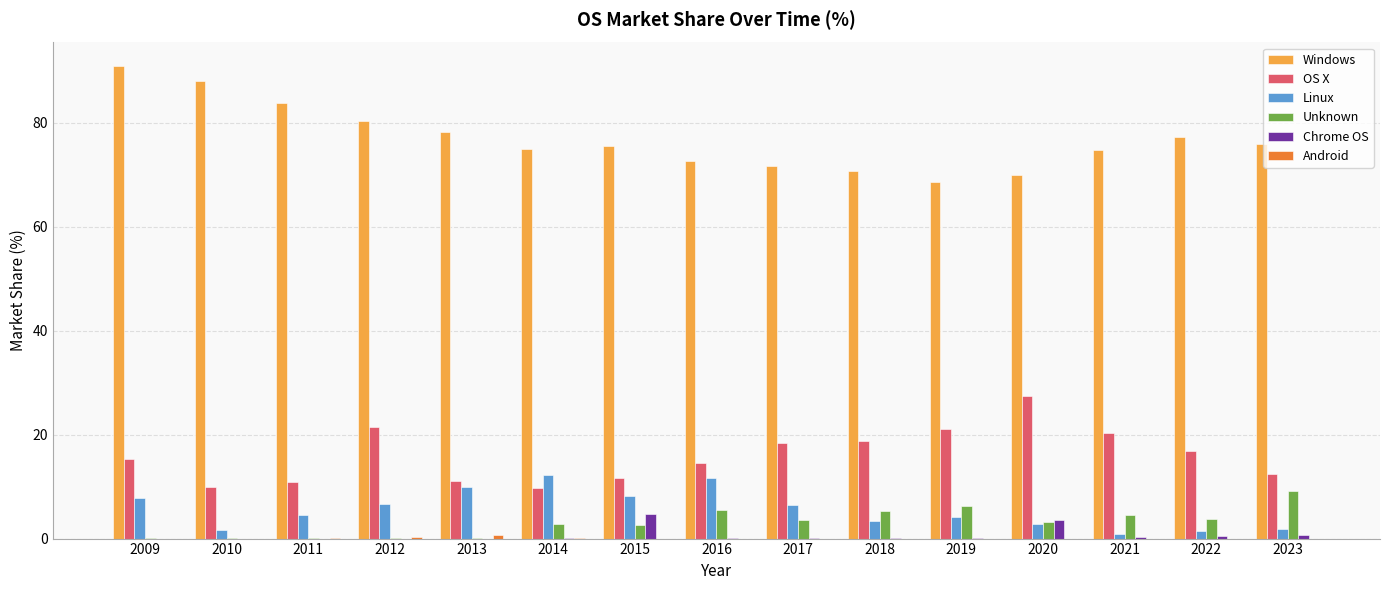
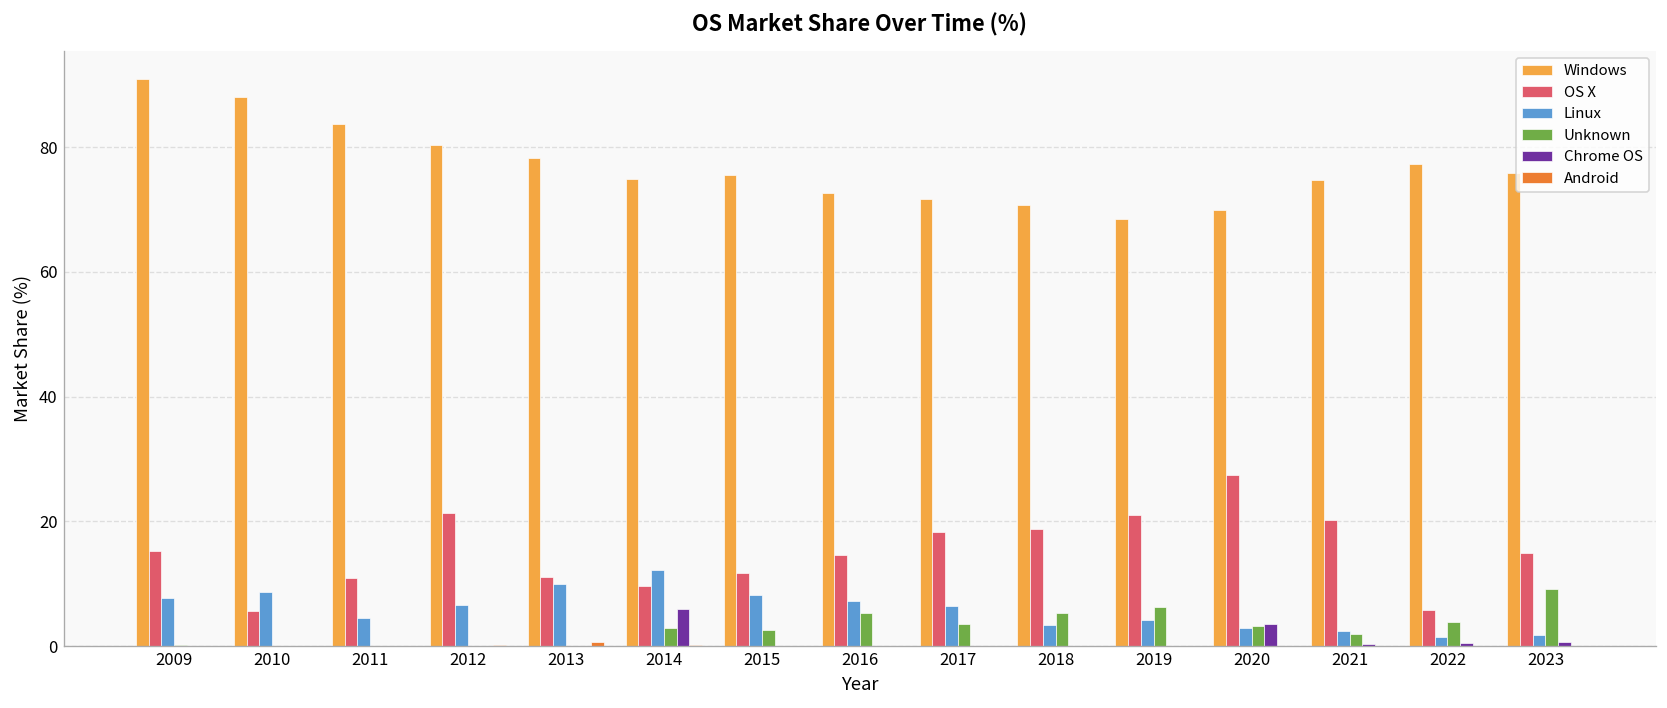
OS X, 2010: 10 -> 6
Linux, 2010: 2 -> 9
Chrome OS, 2014: 0 -> 6
Chrome OS, 2015: 5 -> 0
Linux, 2016: 12 -> 7
Linux, 2021: 1 -> 2
Unknown, 2021: 5 -> 2
OS X, 2022: 17 -> 6
OS X, 2023: 12 -> 15
